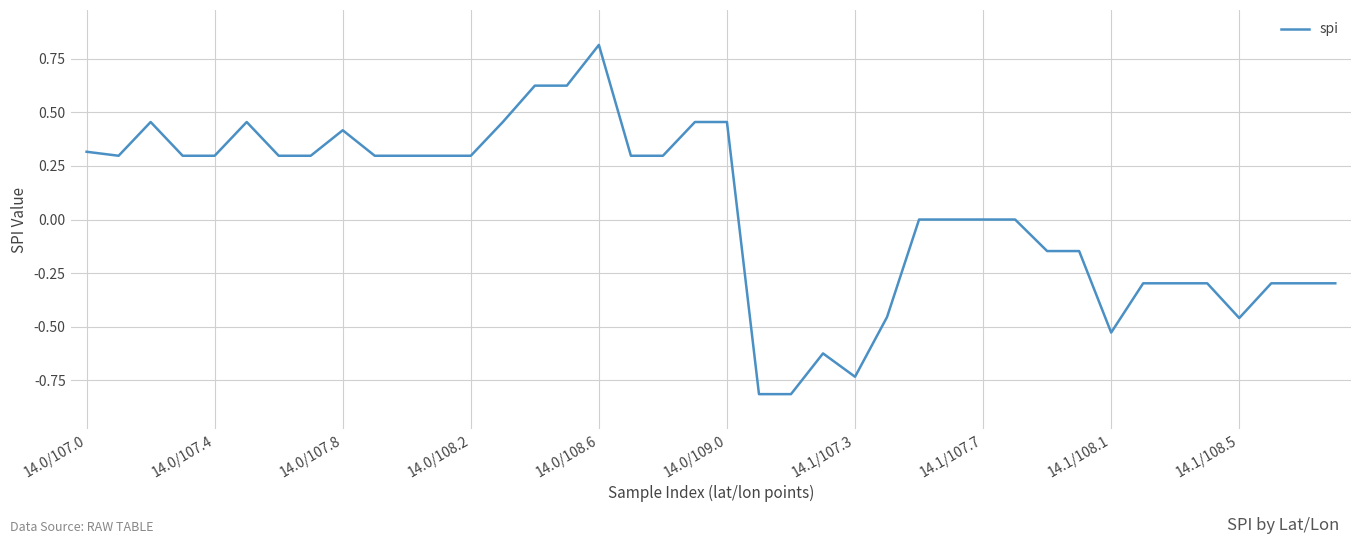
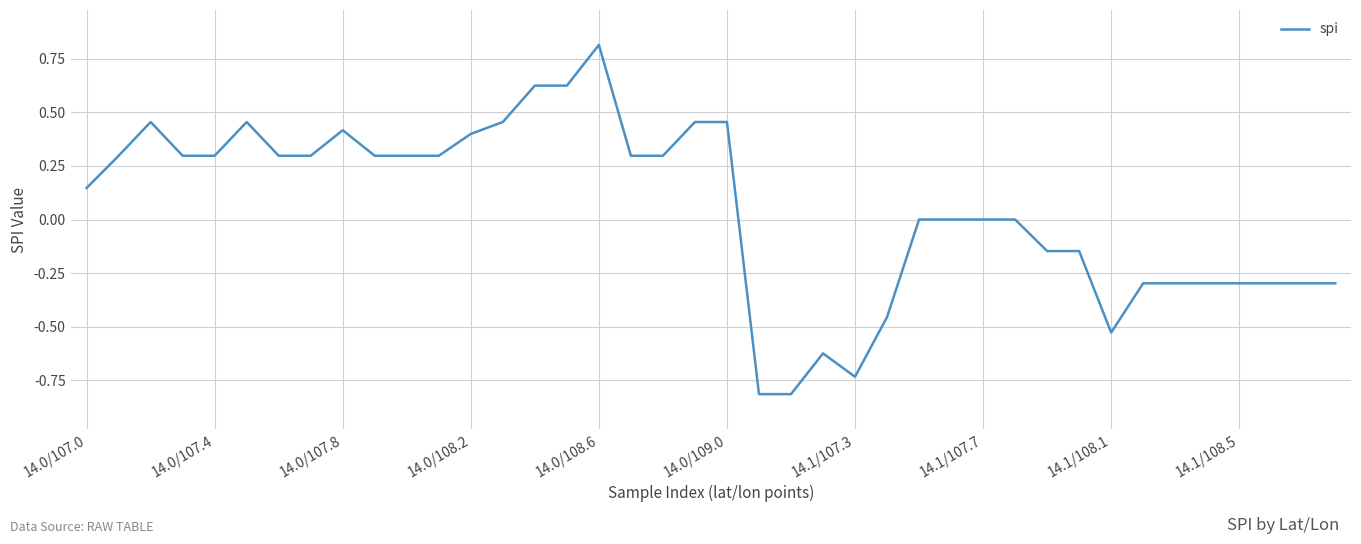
14.0/107.0: 0.32 -> 0.15
14.0/108.2: 0.30 -> 0.40
14.1/108.5: -0.46 -> -0.30
